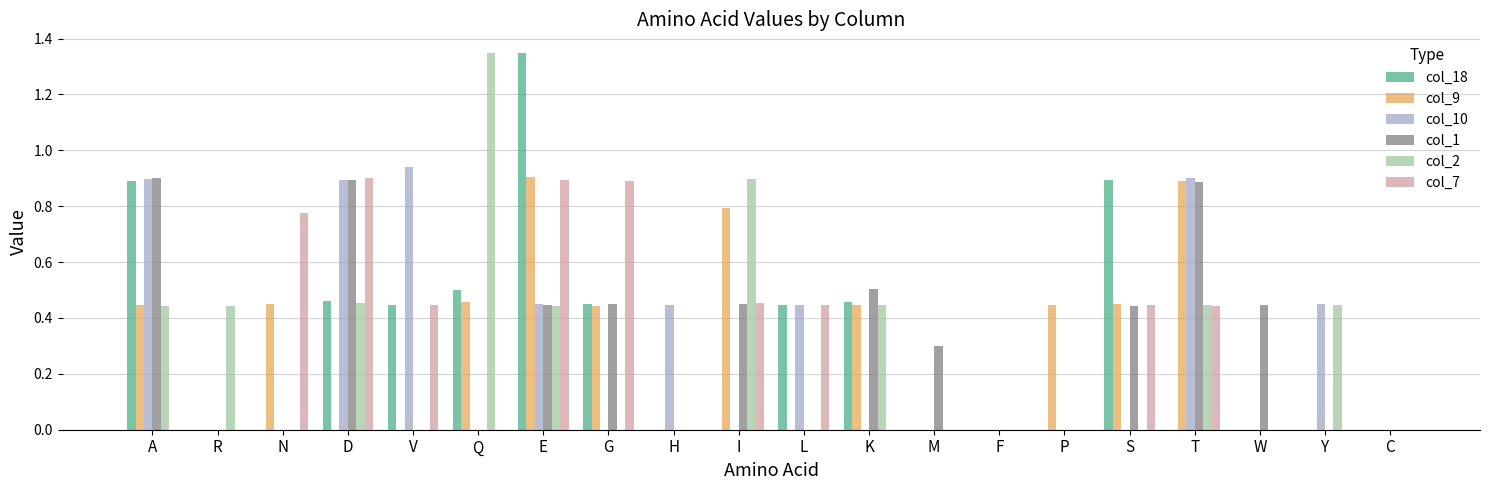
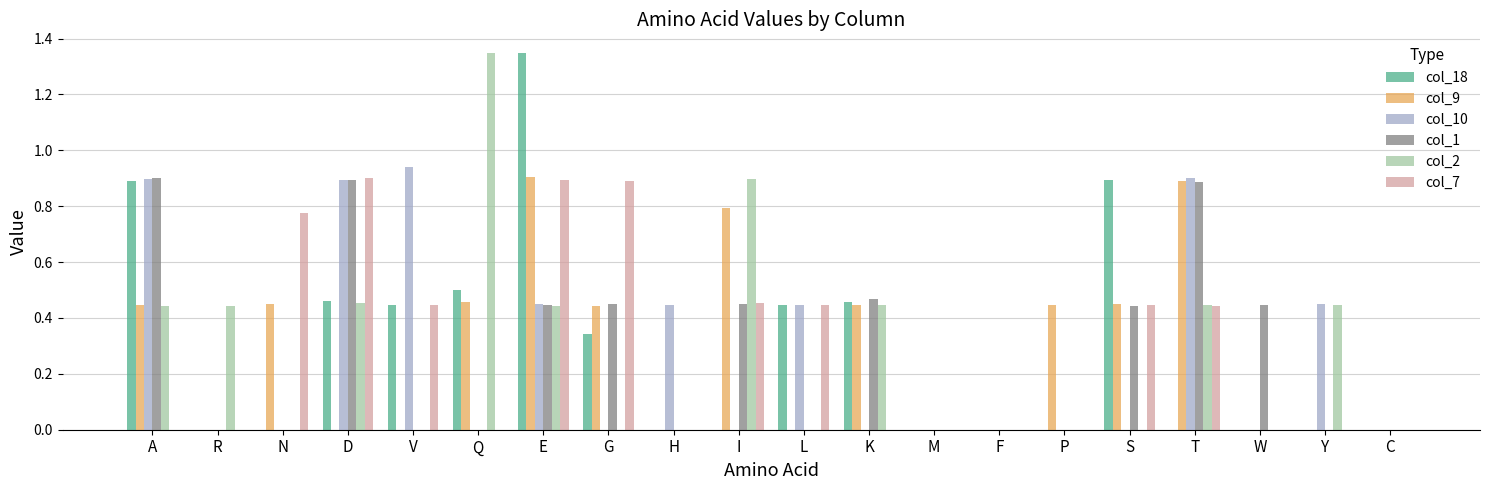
col_18, G: 0.45 -> 0.34
col_1, K: 0.51 -> 0.47
col_1, M: 0.3 -> 0.0
